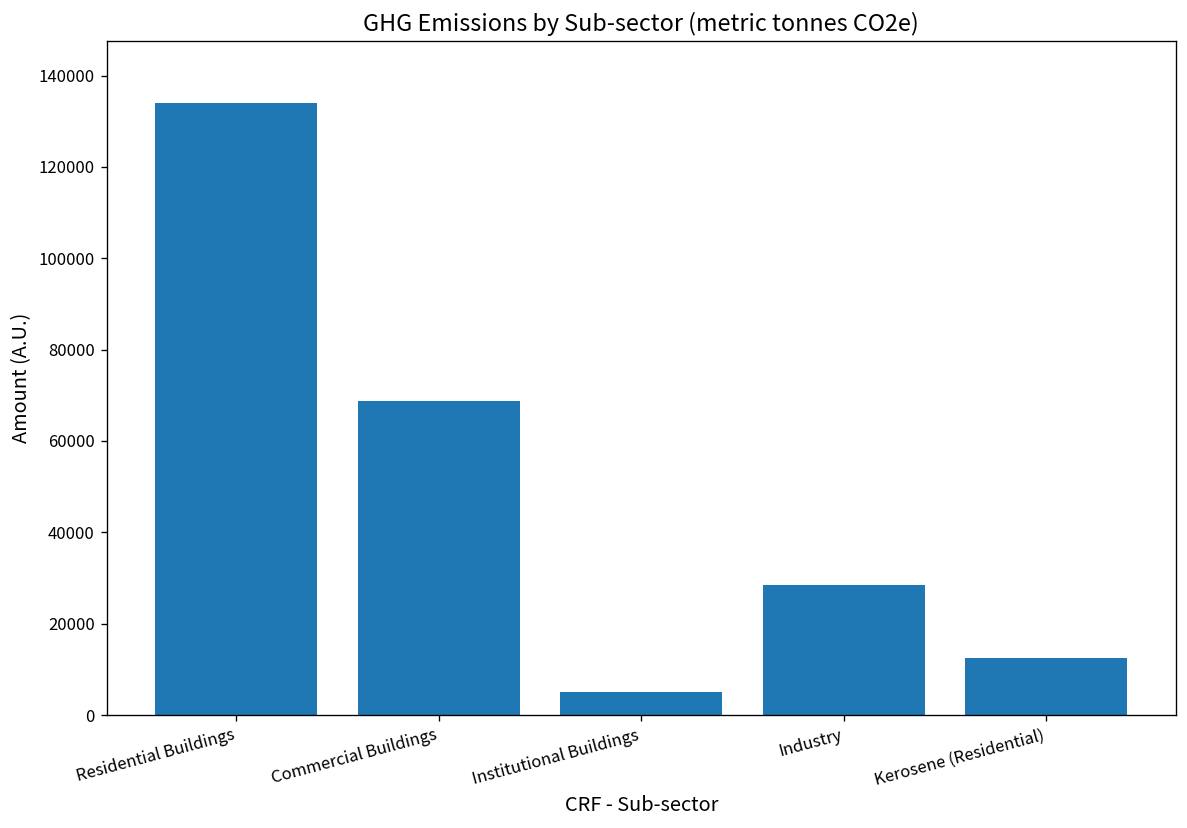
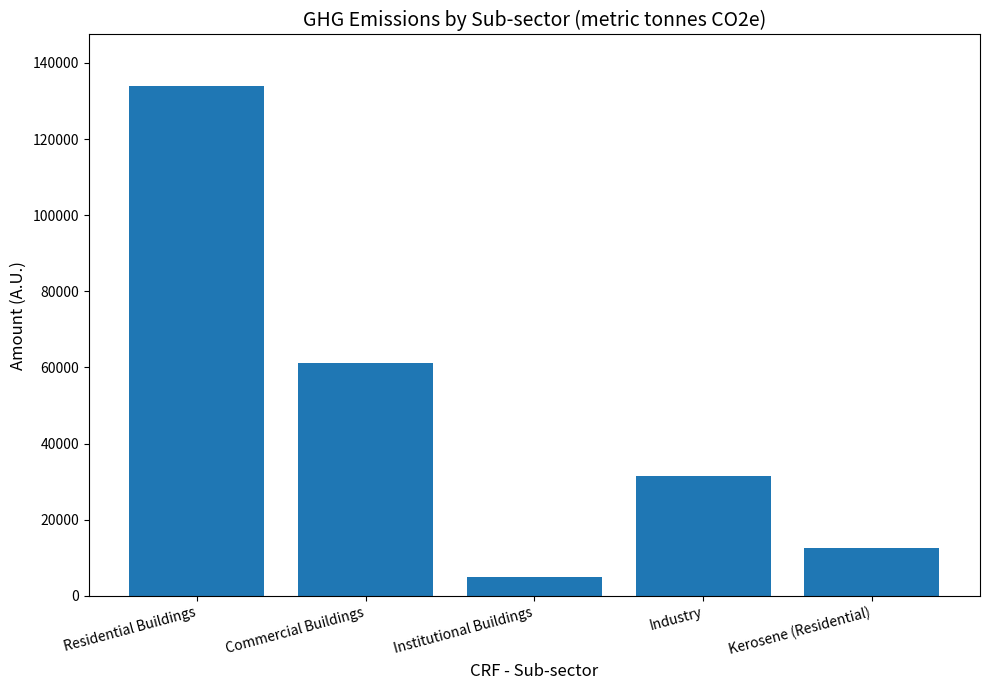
Commercial Buildings: 69000 -> 61000
Industry: 28000 -> 32000
